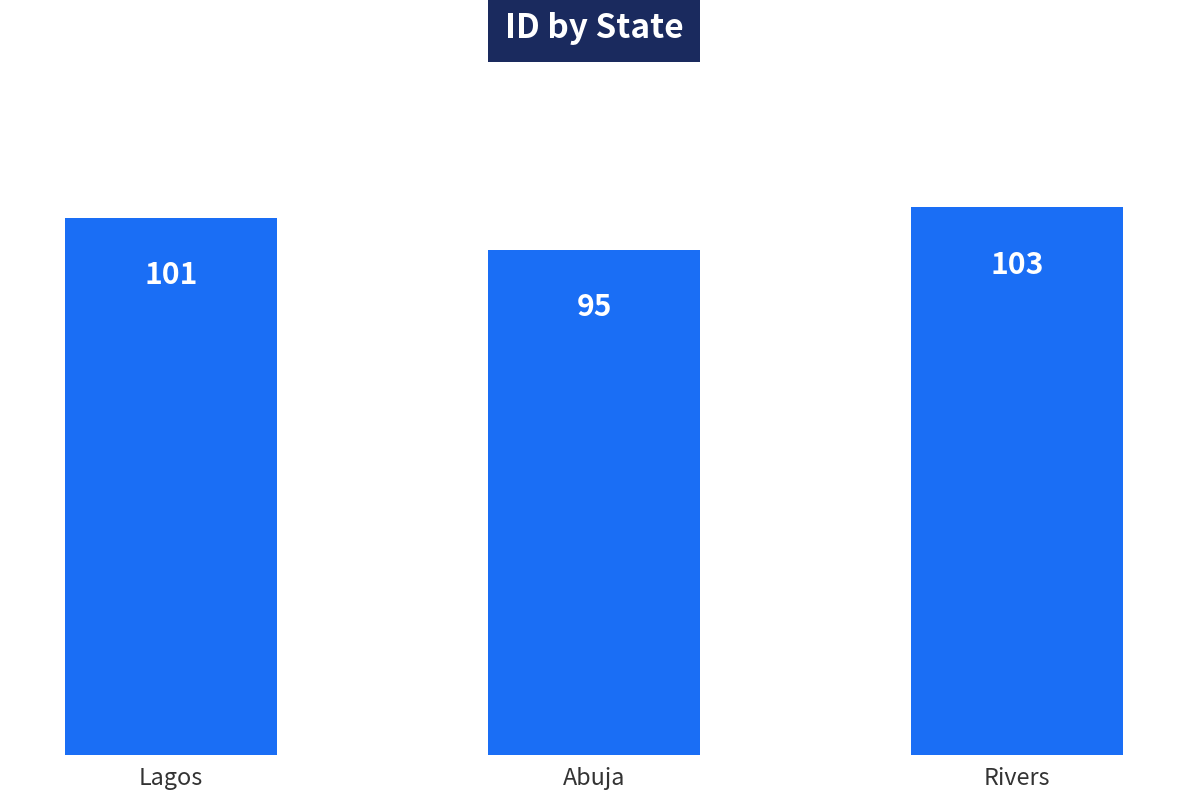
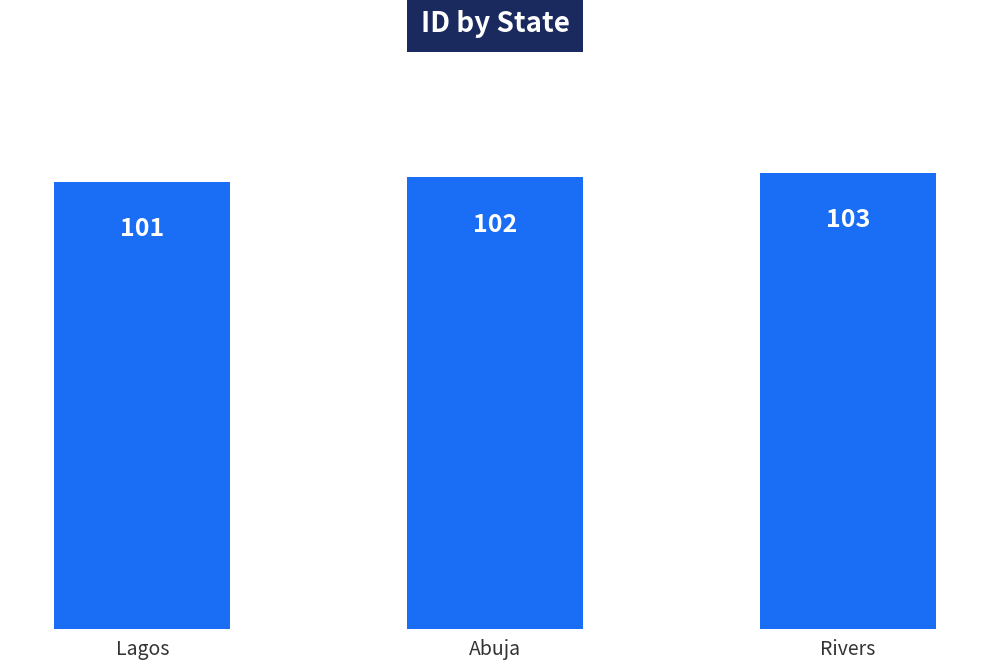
Abuja: 95 -> 102
